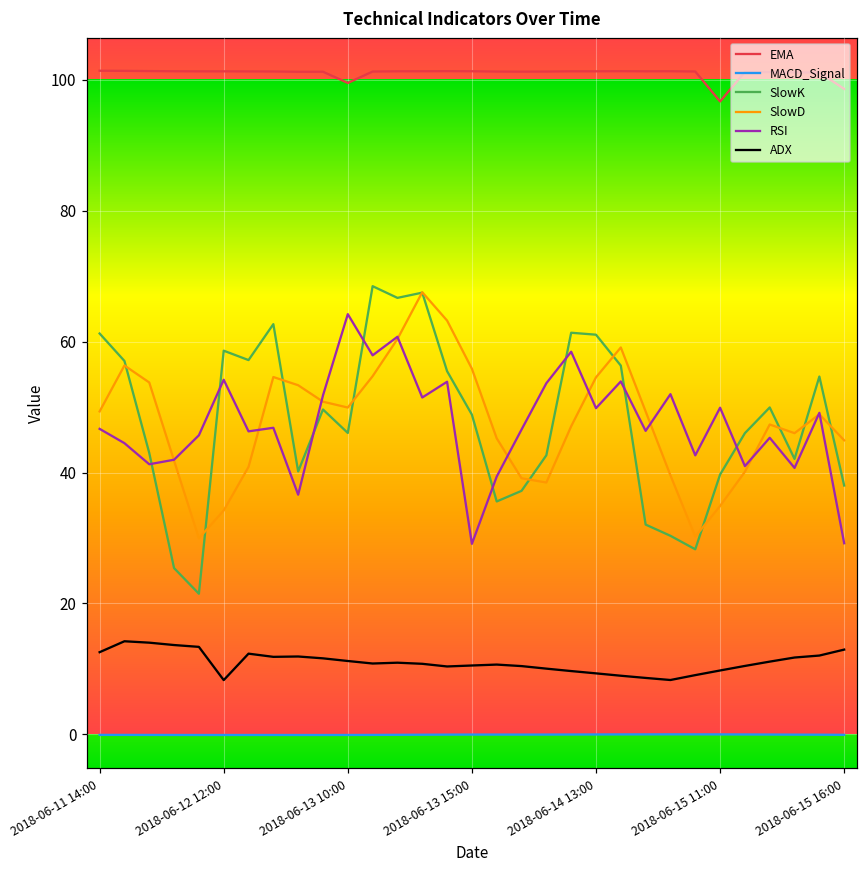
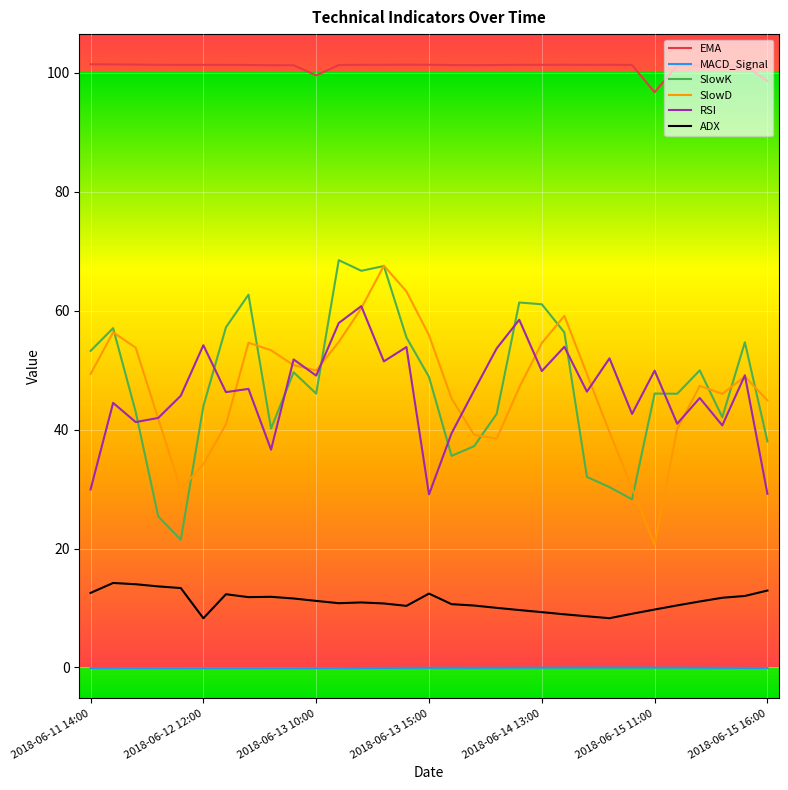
SlowK, 2018-06-11 14:00: 61 -> 53
RSI, 2018-06-11 14:00: 47 -> 30
SlowK, 2018-06-12 12:00: 59 -> 44
RSI, 2018-06-13 10:00: 64 -> 49
ADX, 2018-06-13 15:00: 11 -> 12
SlowK, 2018-06-15 11:00: 40 -> 46
SlowD, 2018-06-15 11:00: 35 -> 21
